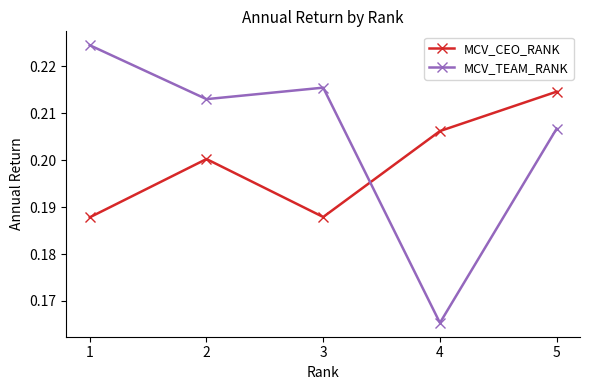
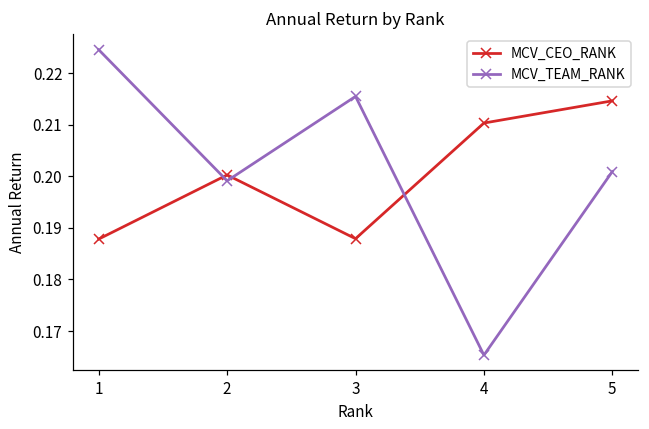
MCV_TEAM_RANK, 2: 0.213 -> 0.199
MCV_CEO_RANK, 4: 0.206 -> 0.210
MCV_TEAM_RANK, 5: 0.207 -> 0.201
